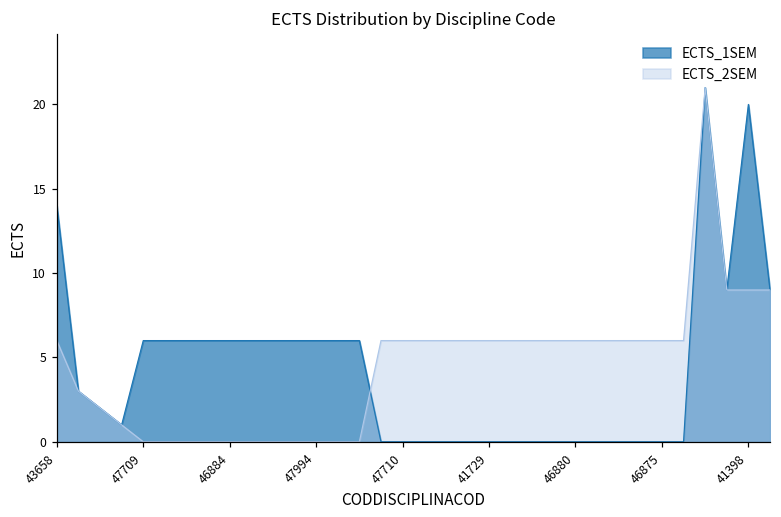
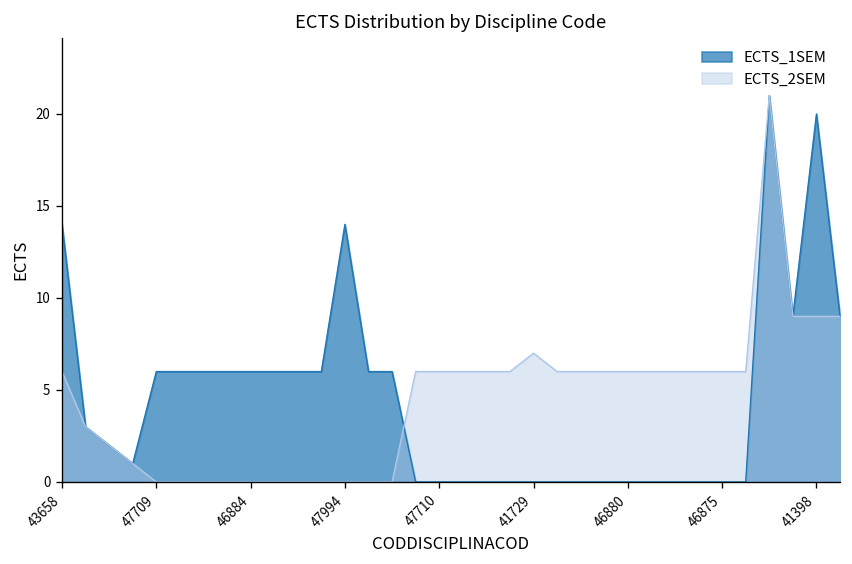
ECTS_1SEM, 47994: 6 -> 14
ECTS_2SEM, 41729: 6 -> 7
